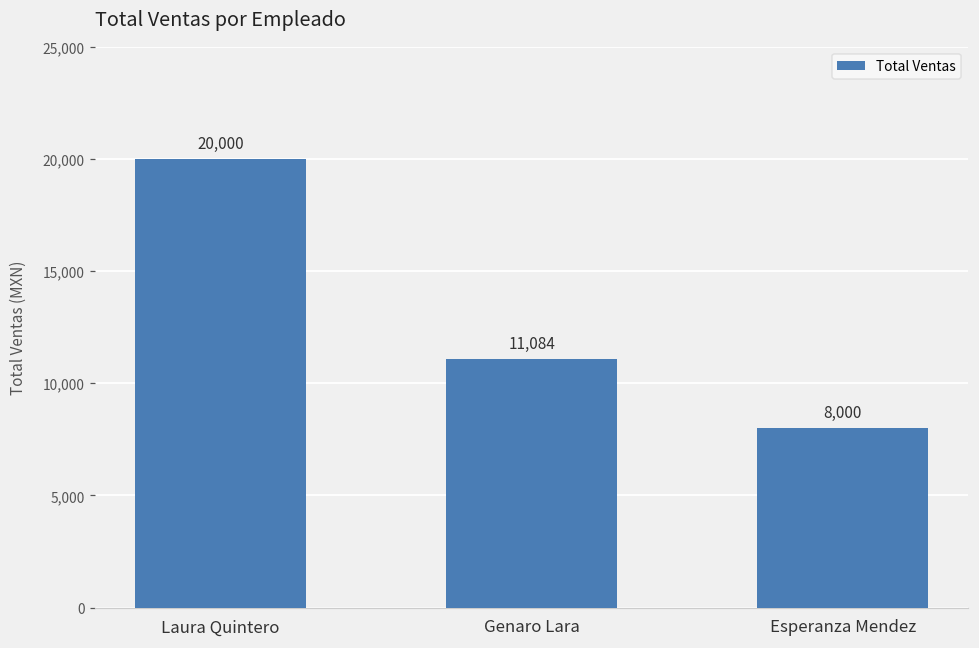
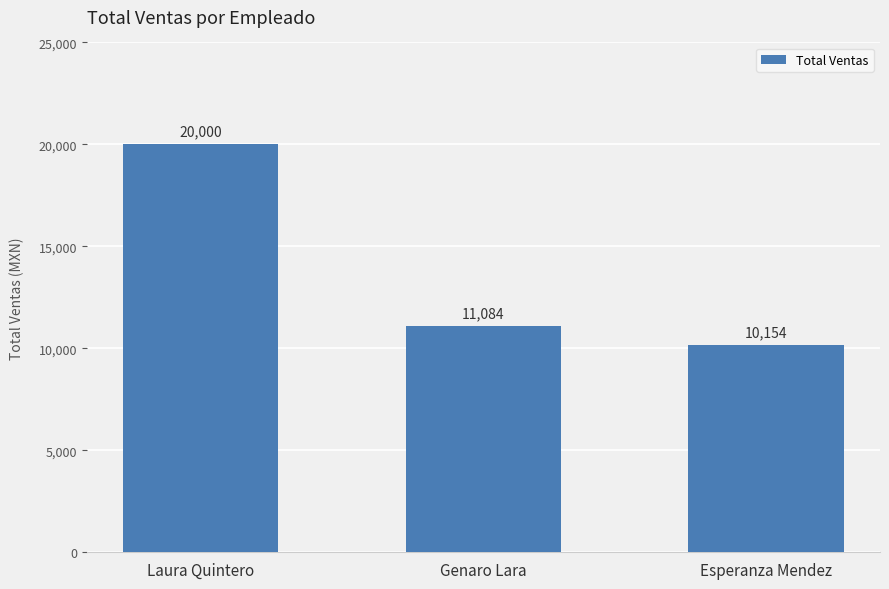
Esperanza Mendez: 8,000 -> 10,154
